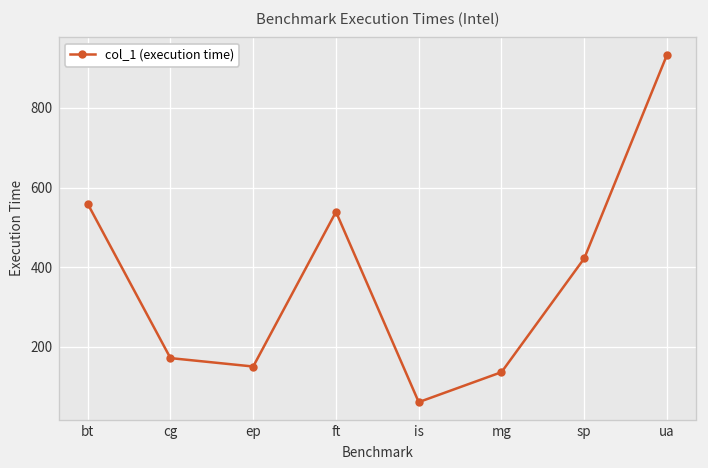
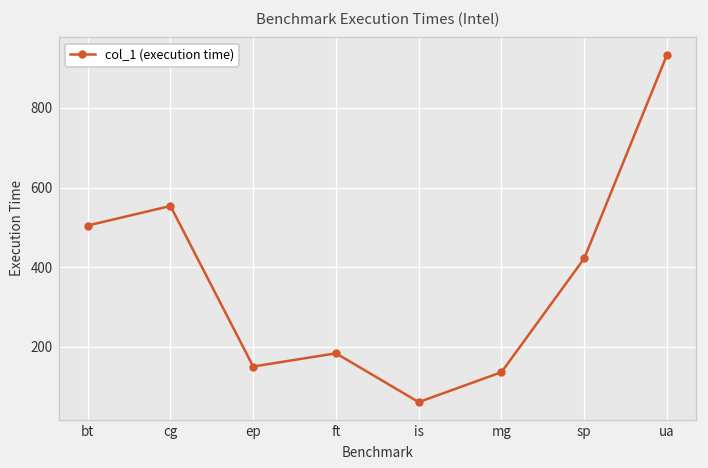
bt: 560 -> 500
cg: 170 -> 550
ft: 540 -> 180
